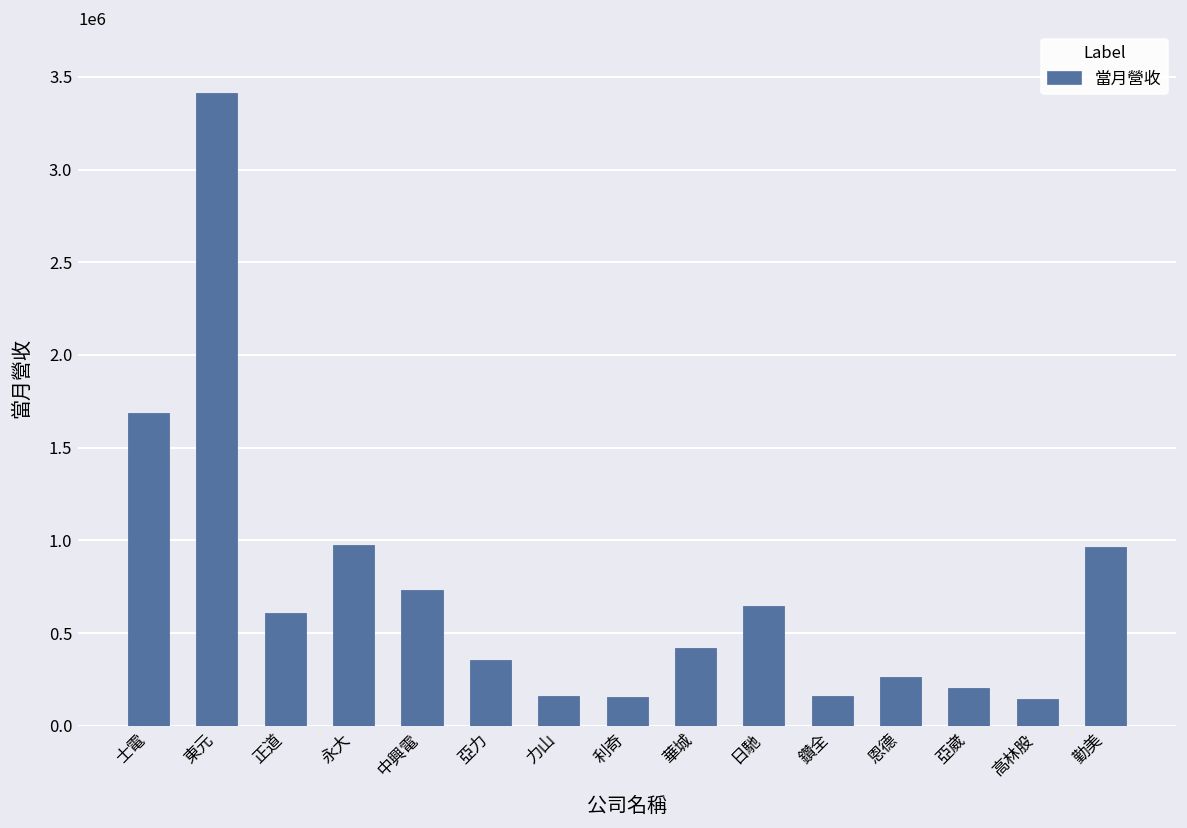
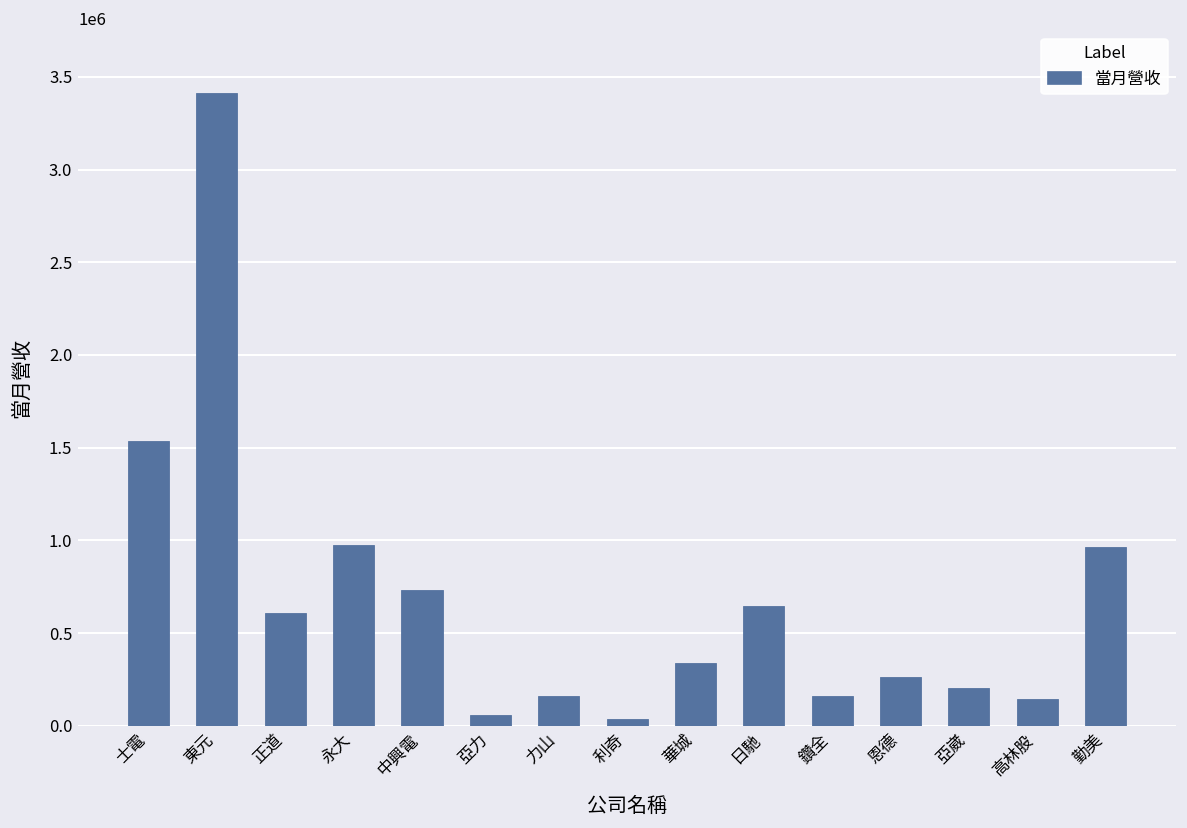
士電: 1680000 -> 1540000
亞力: 350000 -> 60000
利奇: 160000 -> 40000
華城: 420000 -> 340000
